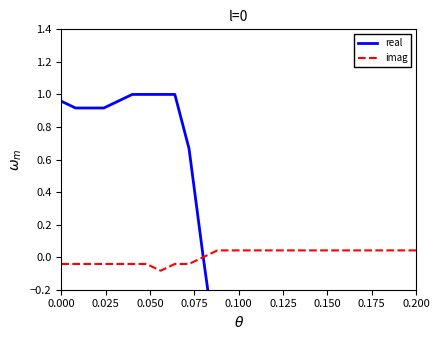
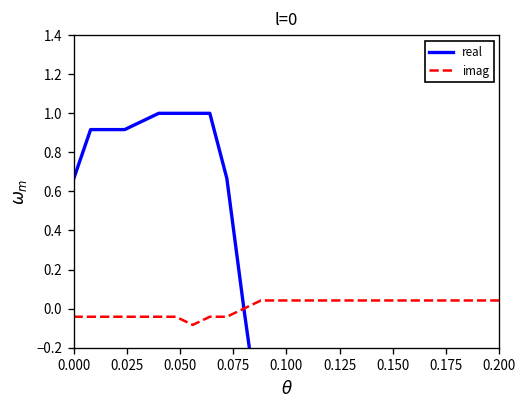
real, 0.000: 0.96 -> 0.66
